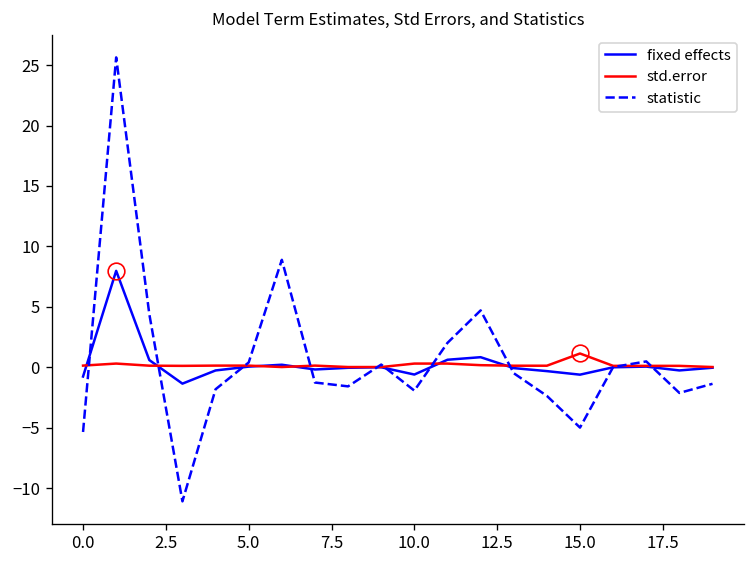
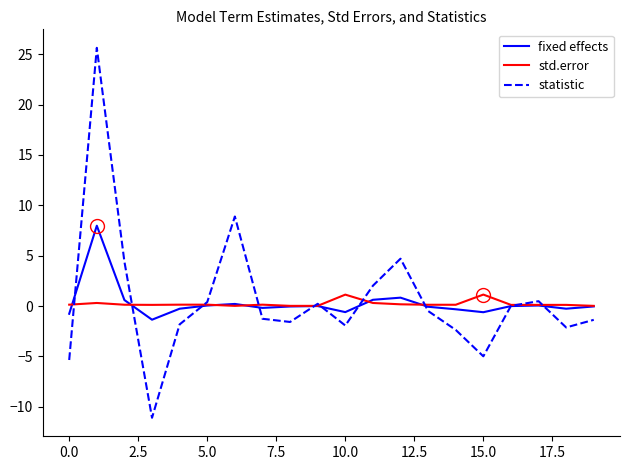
std.error, 10.0: 0.3 -> 1.1
